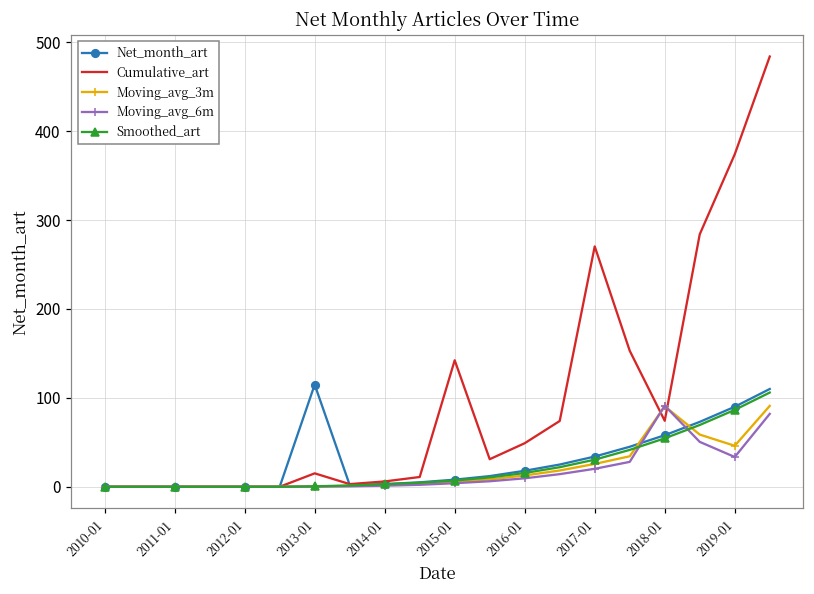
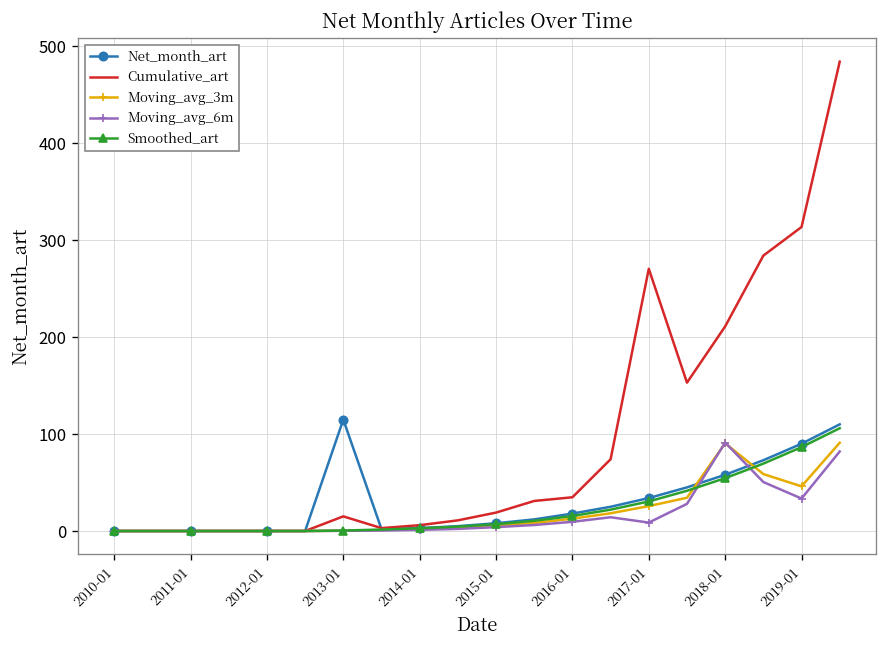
Cumulative_art, 2015-01: 140 -> 20
Cumulative_art, 2016-01: 50 -> 30
Moving_avg_6m, 2017-01: 20 -> 10
Cumulative_art, 2018-01: 70 -> 210
Cumulative_art, 2019-01: 370 -> 310
